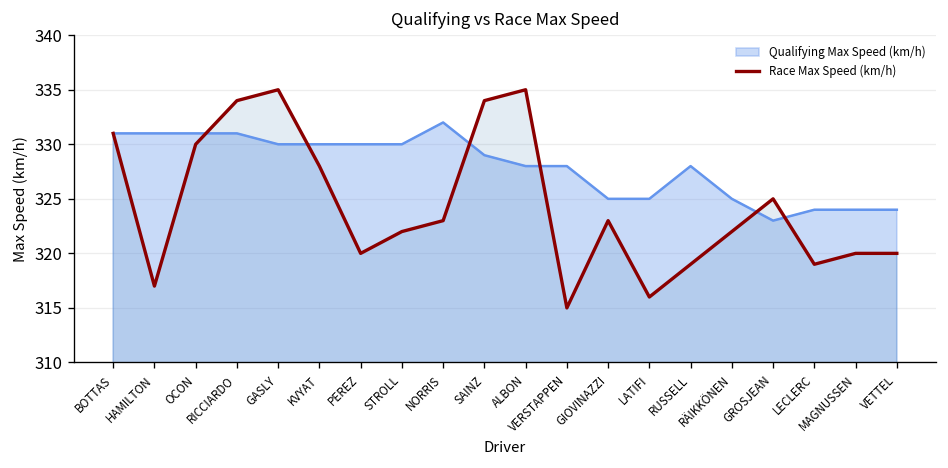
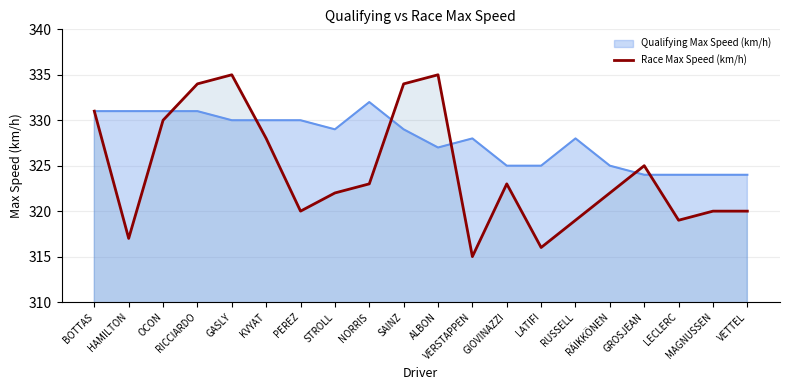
Qualifying Max Speed (km/h), STROLL: 330 -> 329
Qualifying Max Speed (km/h), ALBON: 328 -> 327
Qualifying Max Speed (km/h), GROSJEAN: 323 -> 324
